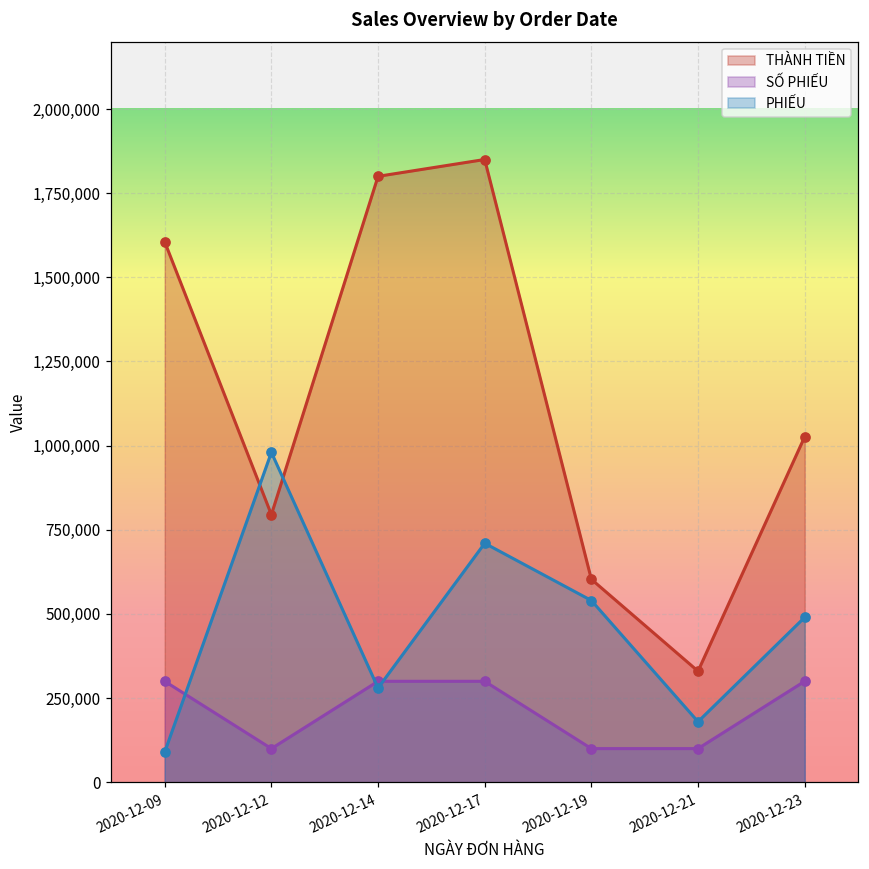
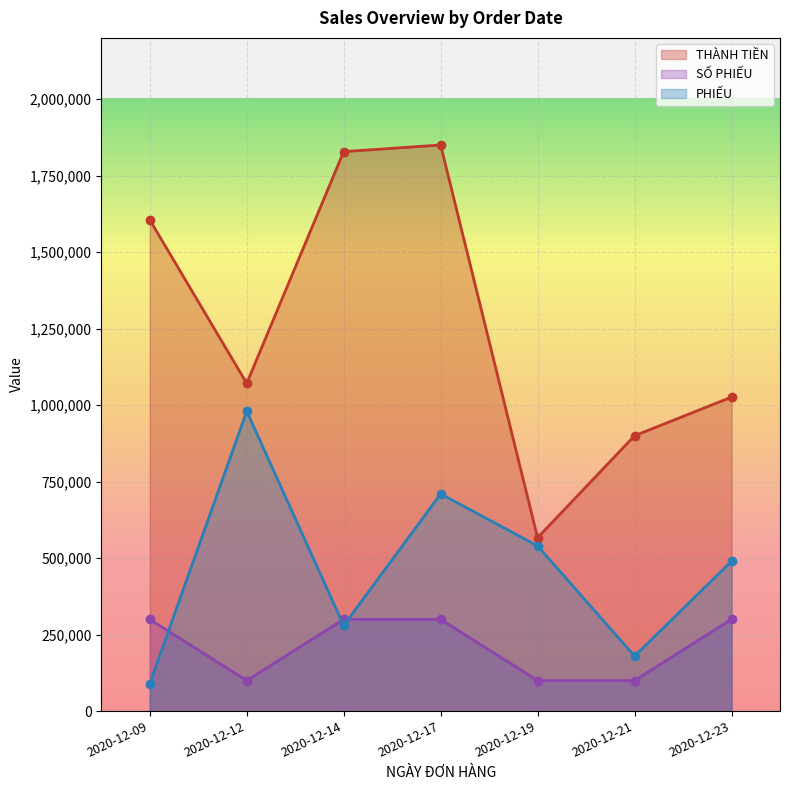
THÀNH TIỀN, 2020-12-12: 800,000 -> 1,070,000
THÀNH TIỀN, 2020-12-14: 1,800,000 -> 1,830,000
THÀNH TIỀN, 2020-12-19: 600,000 -> 570,000
THÀNH TIỀN, 2020-12-21: 330,000 -> 900,000
